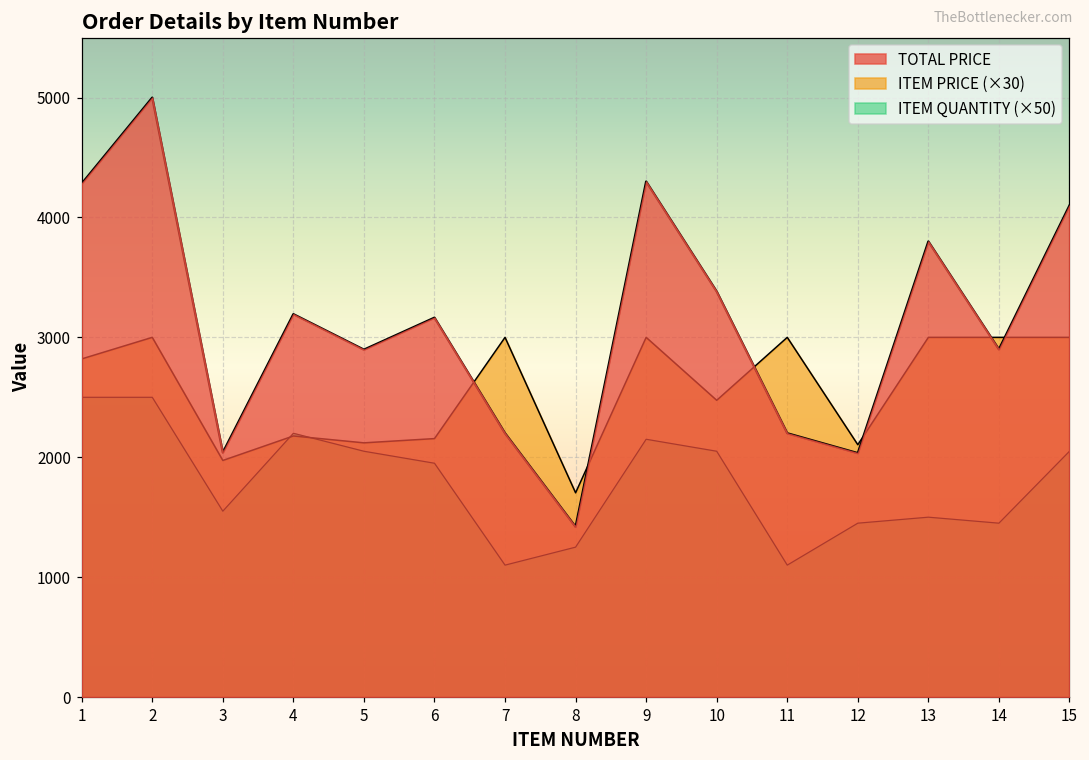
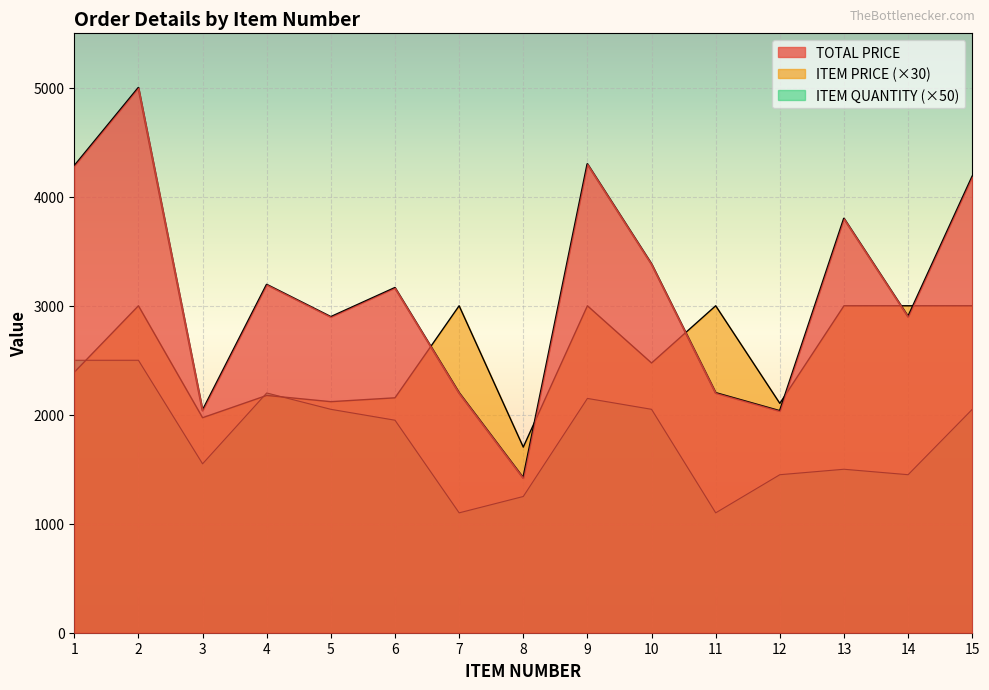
ITEM PRICE (×30), 1: 2820 -> 2390
TOTAL PRICE, 15: 4100 -> 4180
